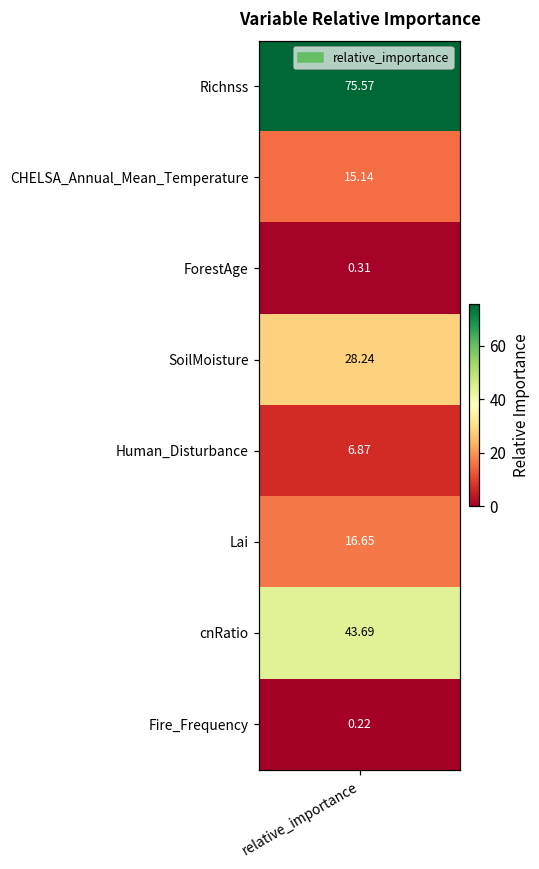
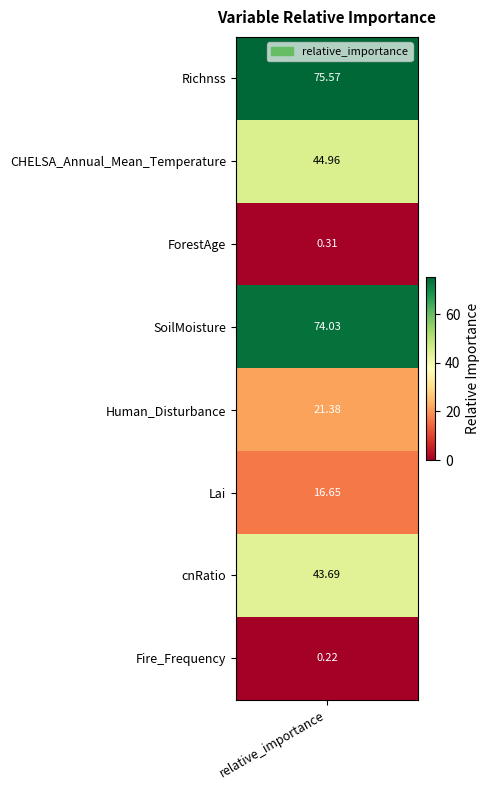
CHELSA_Annual_Mean_Temperature, relative_importance: 15.14 -> 44.96
SoilMoisture, relative_importance: 28.24 -> 74.03
Human_Disturbance, relative_importance: 6.87 -> 21.38
